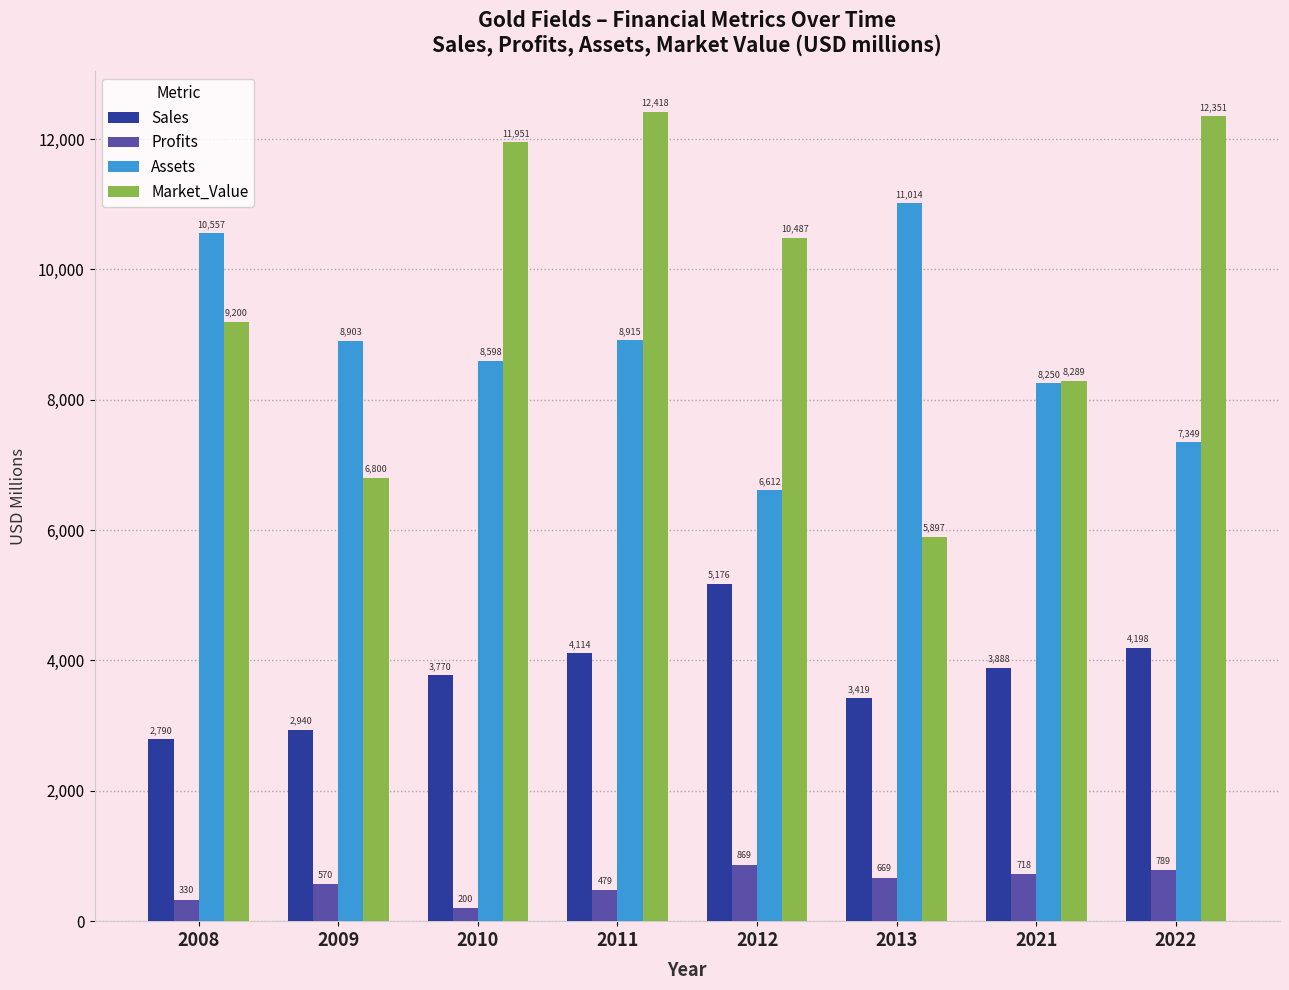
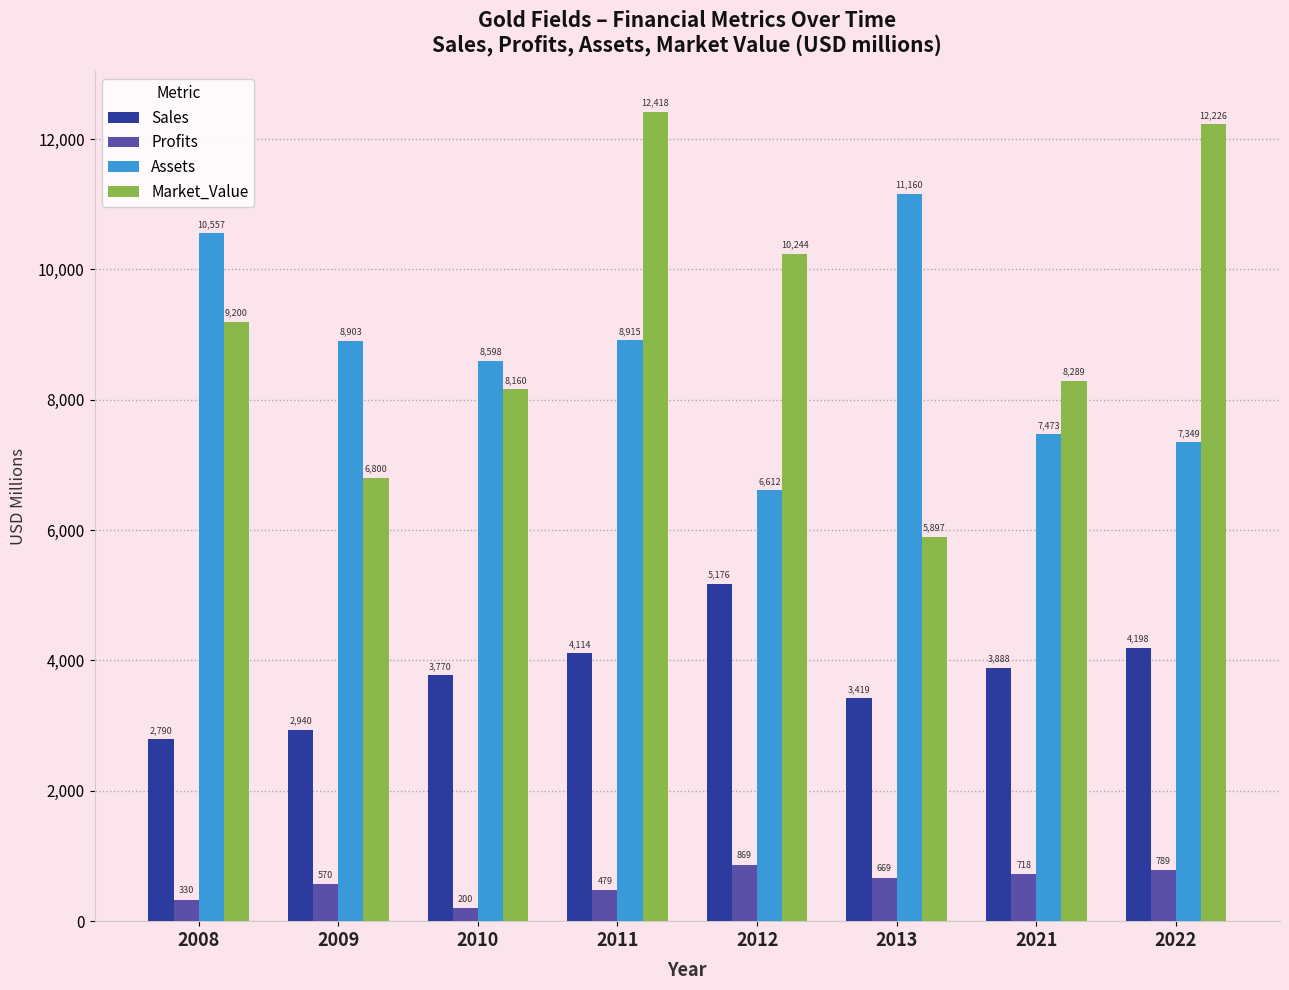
Market_Value, 2010: 11,951 -> 8,160
Market_Value, 2012: 10,487 -> 10,244
Assets, 2013: 11,014 -> 11,160
Assets, 2021: 8,250 -> 7,473
Market_Value, 2022: 12,351 -> 12,226
